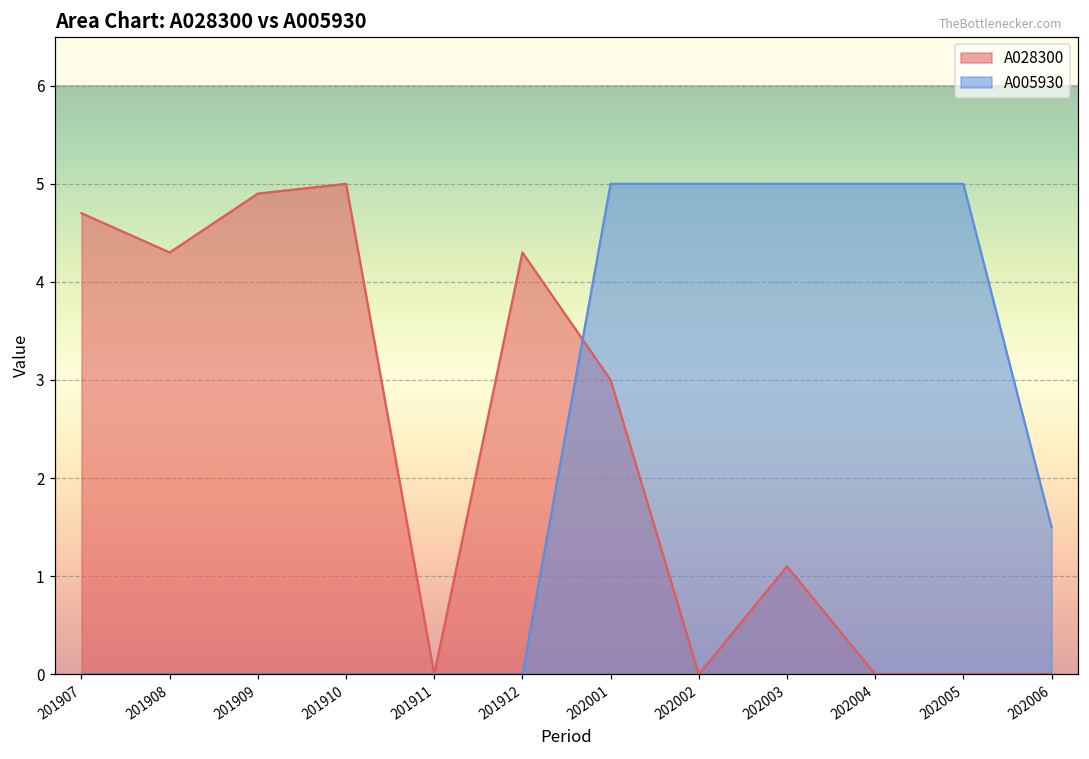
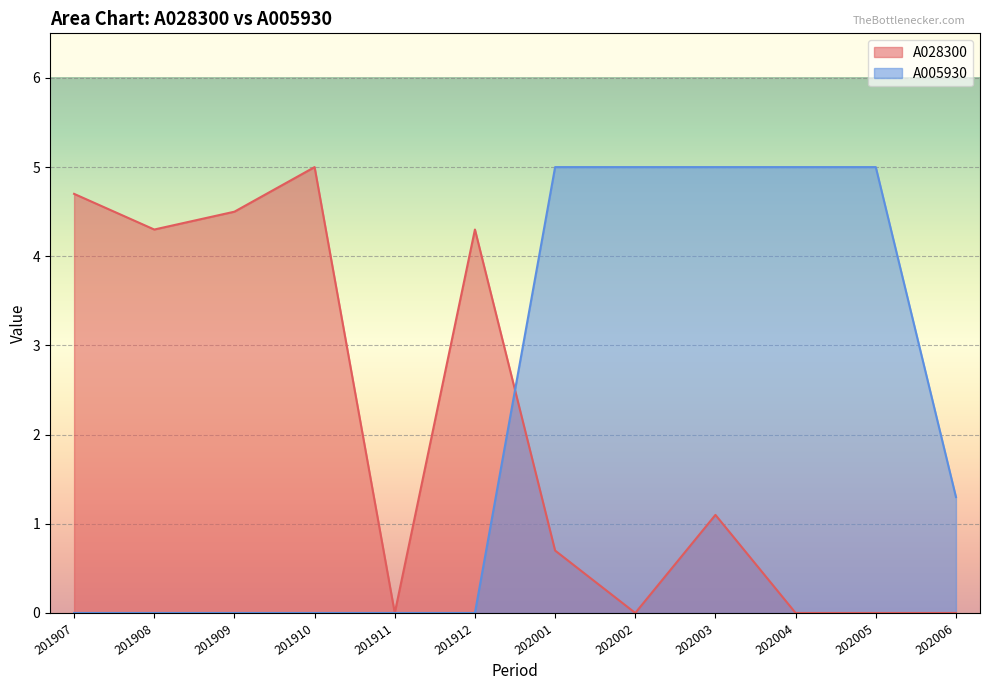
A028300, 201909: 4.9 -> 4.5
A028300, 202001: 3.0 -> 0.7
A005930, 202006: 1.5 -> 1.3
